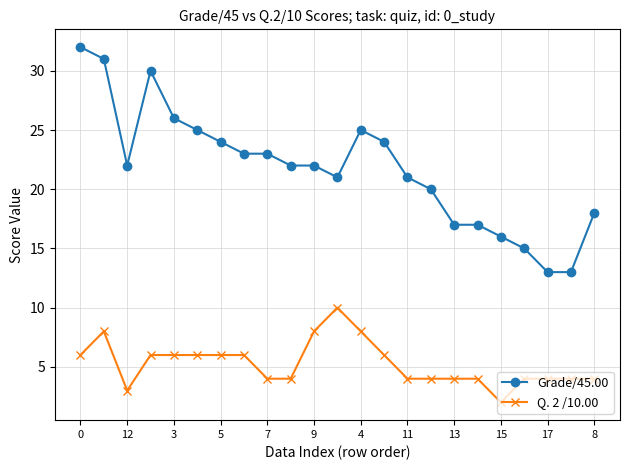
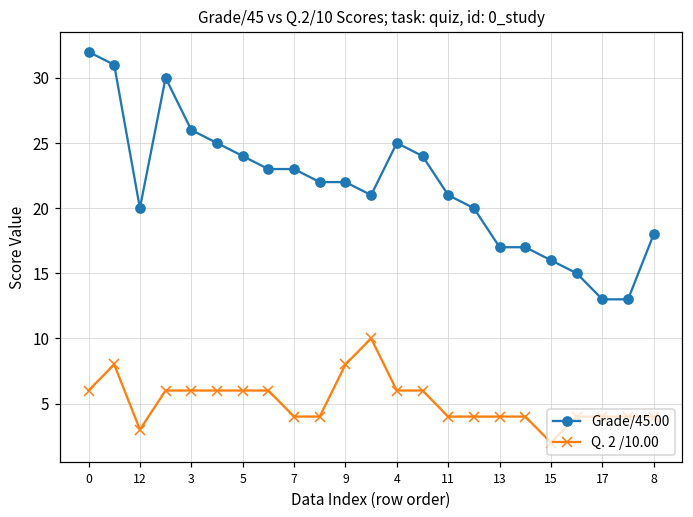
Grade/45.00, 12: 22 -> 20
Q. 2 /10.00, 4: 8 -> 6
